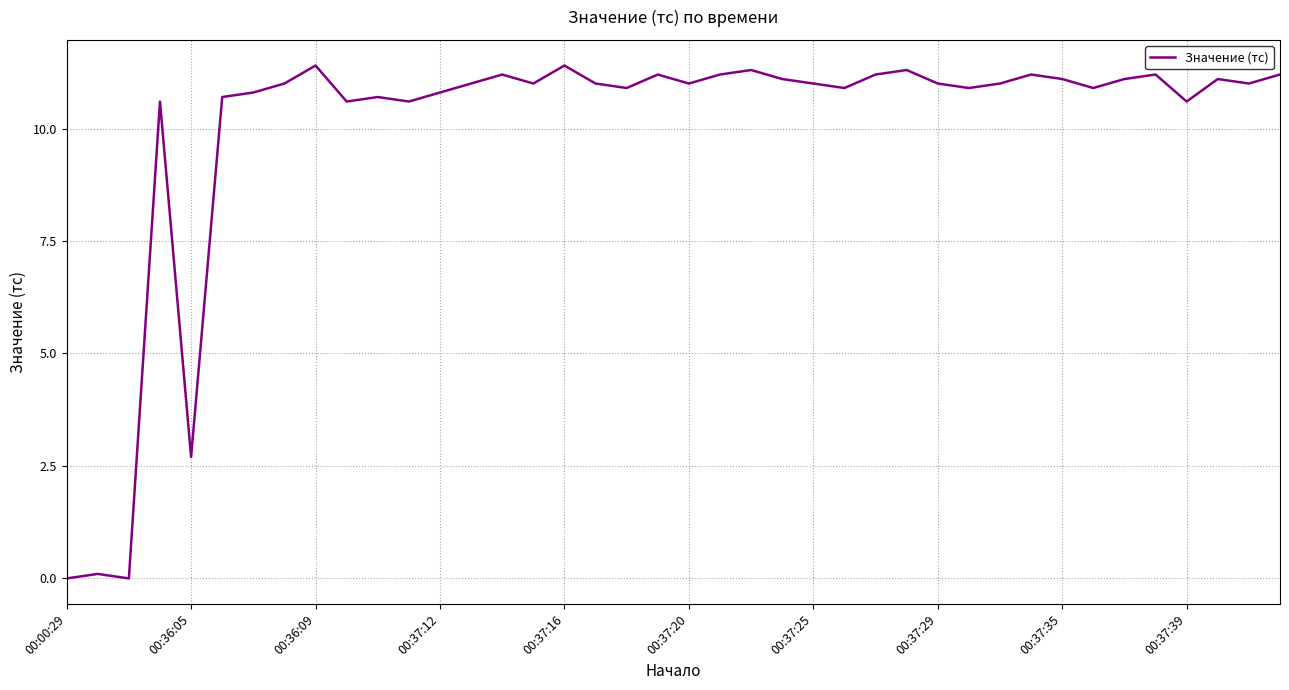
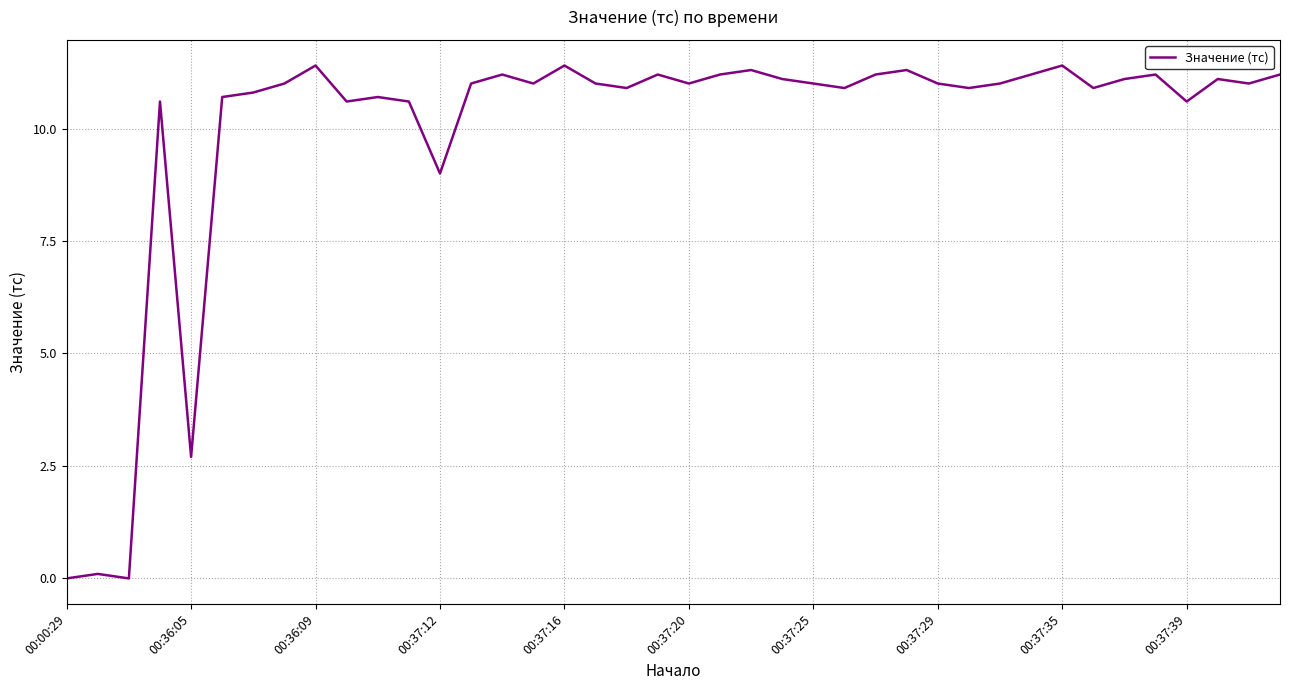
00:37:12: 10.8 -> 9.0
00:37:35: 11.1 -> 11.4
